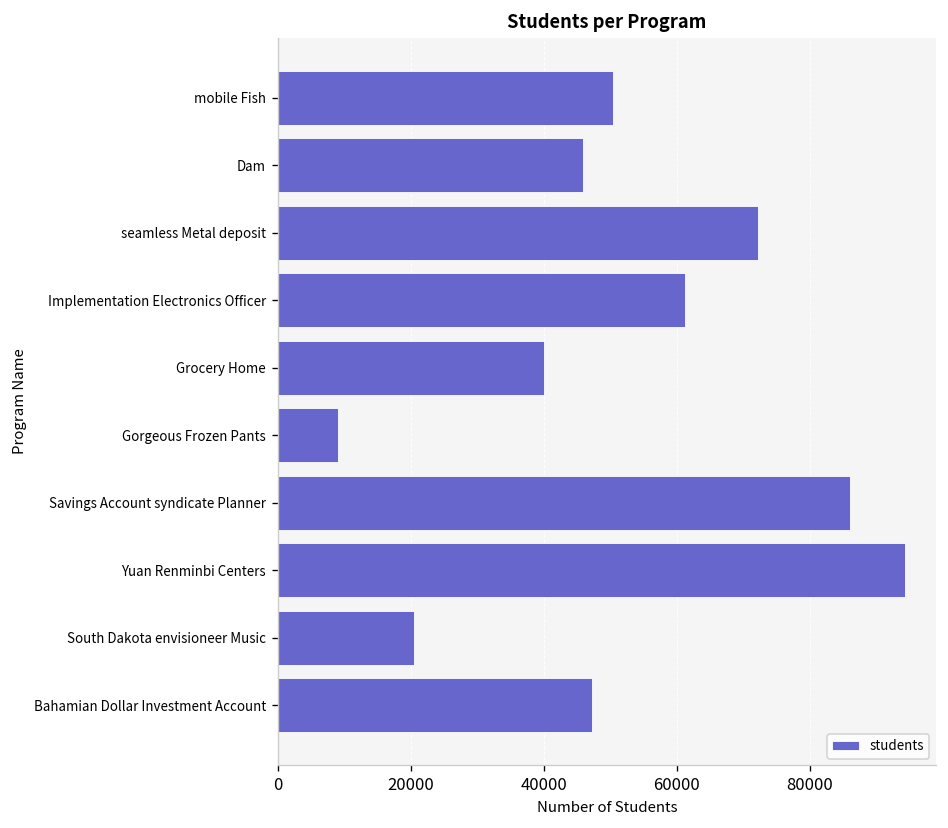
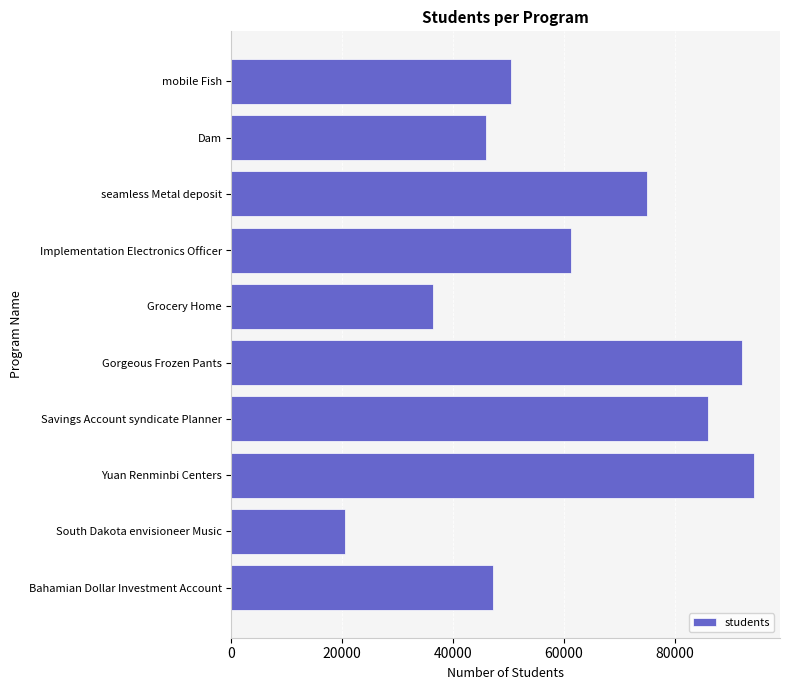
seamless Metal deposit: 72000 -> 75000
Grocery Home: 40000 -> 36000
Gorgeous Frozen Pants: 9000 -> 92000
